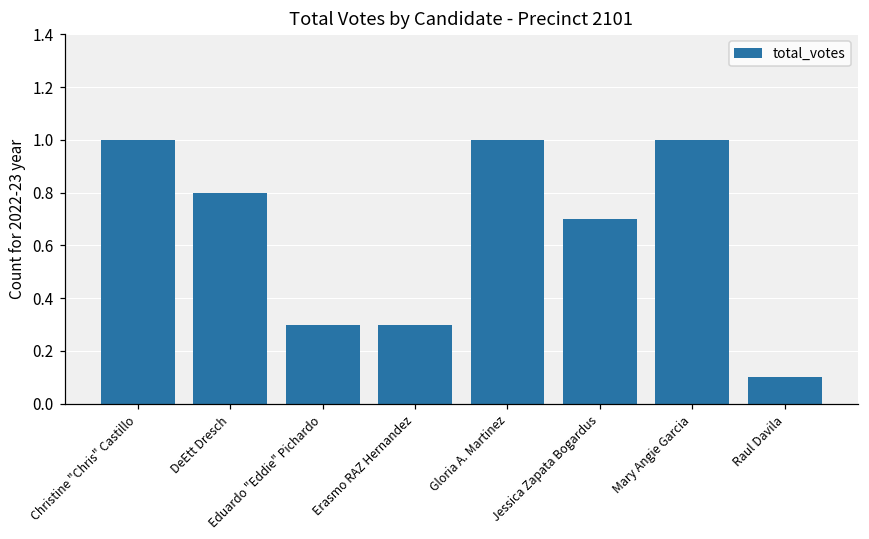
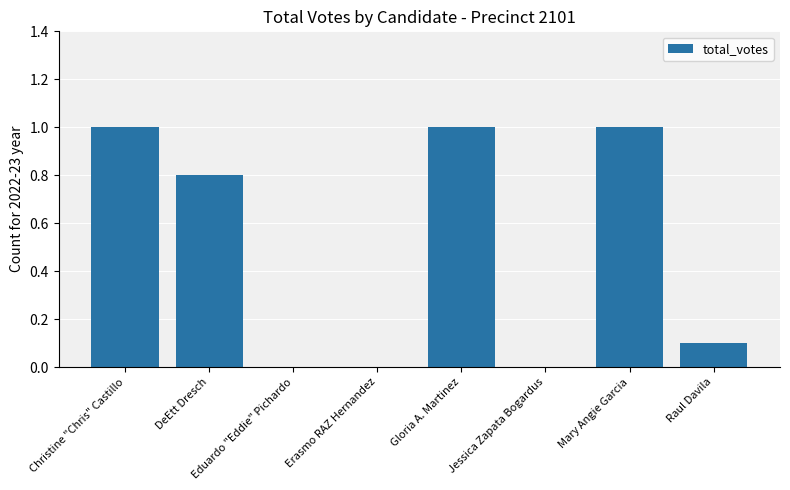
Eduardo "Eddie" Pichardo: 0.3 -> 0.0
Erasmo RAZ Hernandez: 0.3 -> 0.0
Jessica Zapata Bogardus: 0.7 -> 0.0
